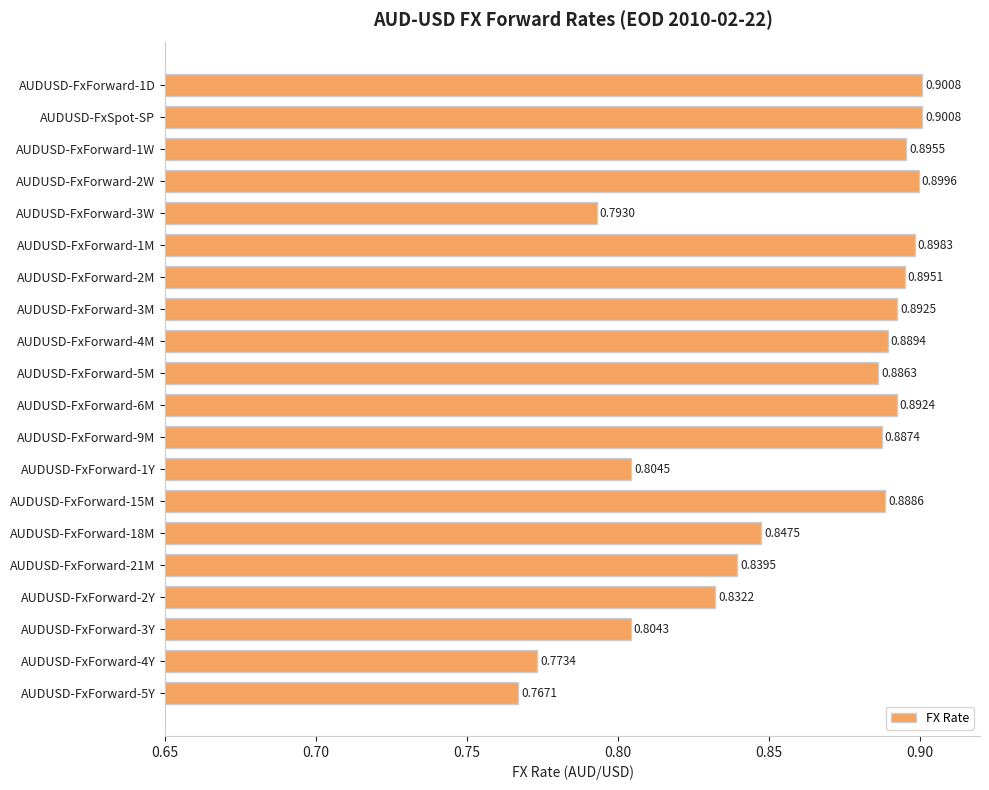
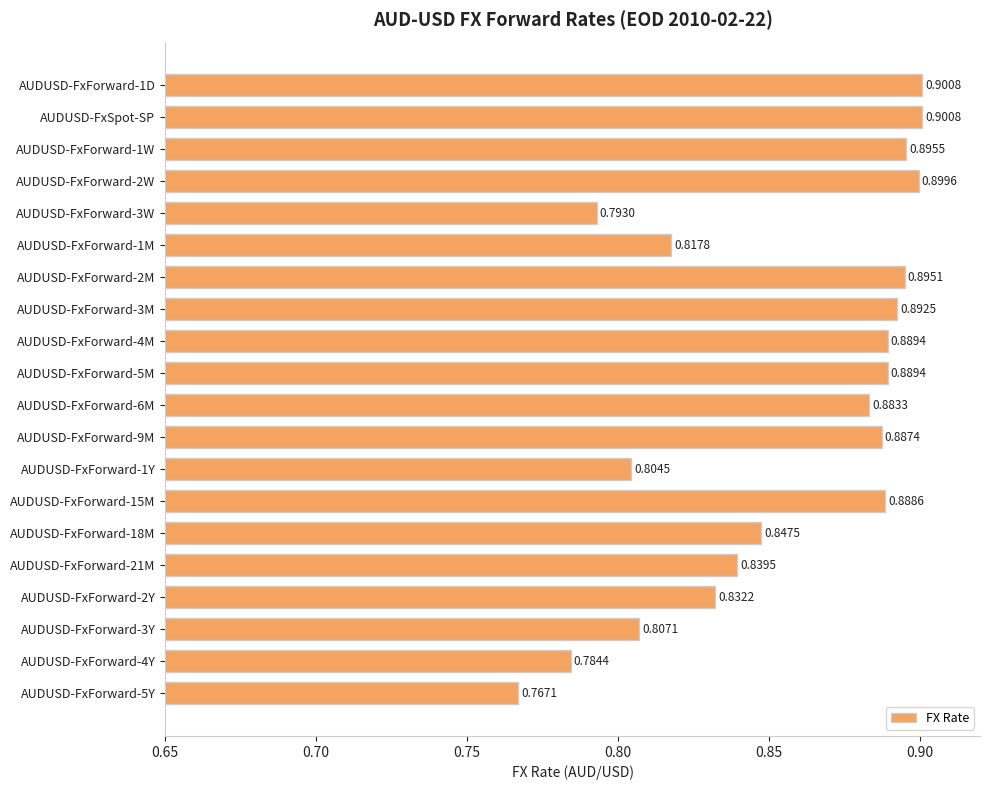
AUDUSD-FxForward-1M: 0.8983 -> 0.8178
AUDUSD-FxForward-5M: 0.8863 -> 0.8894
AUDUSD-FxForward-6M: 0.8924 -> 0.8833
AUDUSD-FxForward-3Y: 0.8043 -> 0.8071
AUDUSD-FxForward-4Y: 0.7734 -> 0.7844
